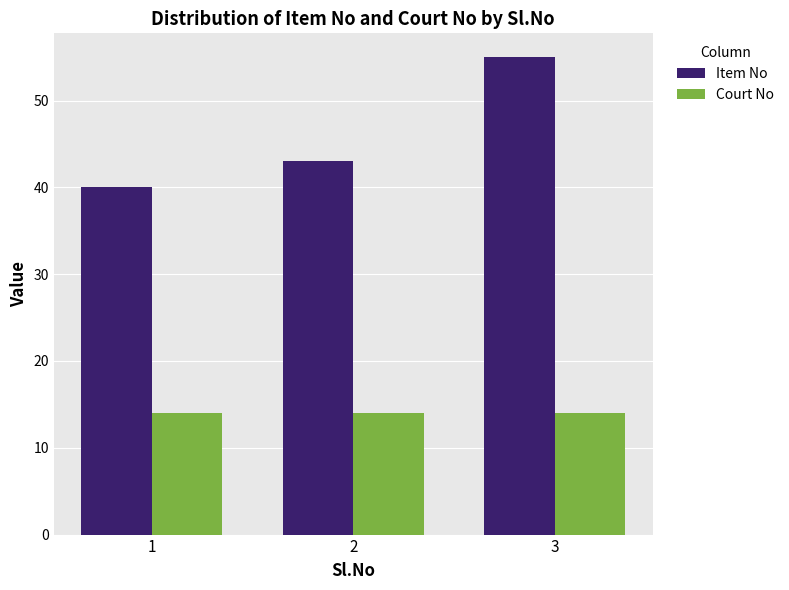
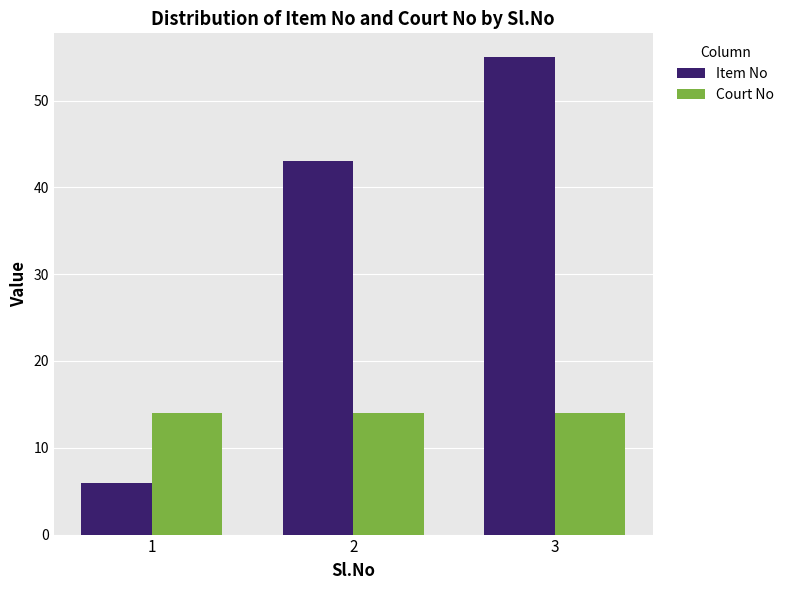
Item No, 1: 40 -> 6
